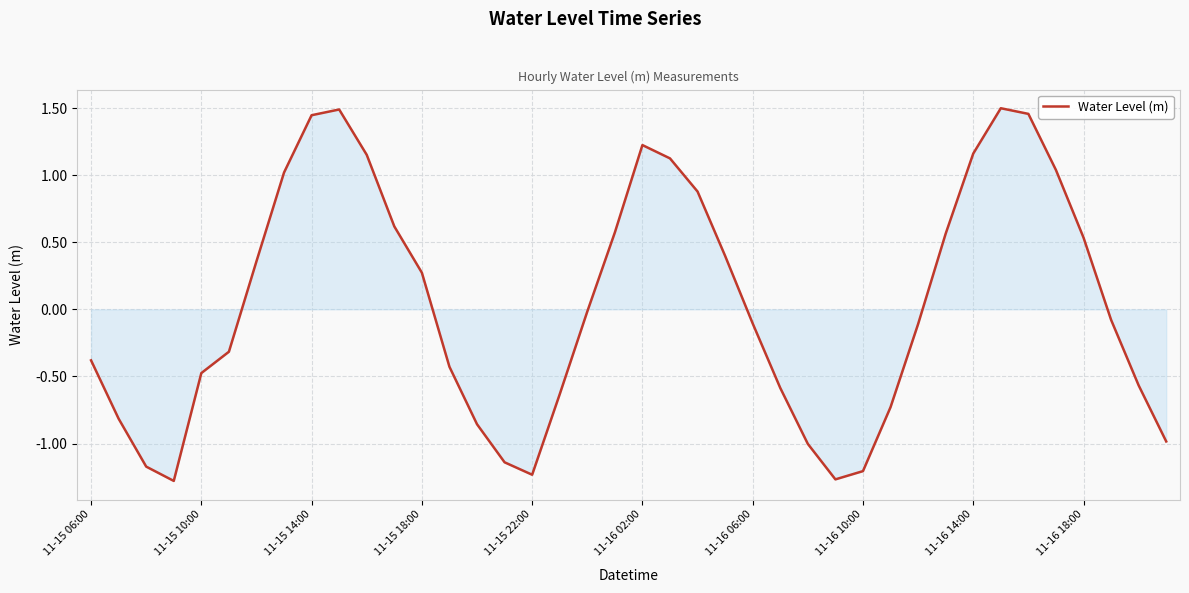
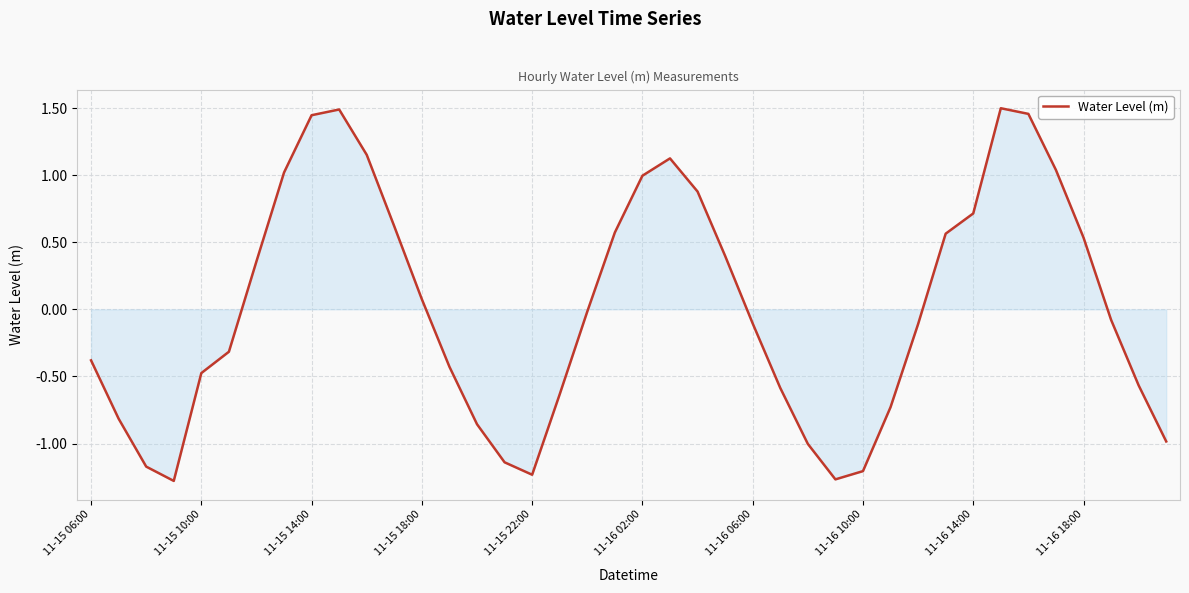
Water Level (m), 11-15 18:00: 0.27 -> 0.07
Water Level (m), 11-16 02:00: 1.22 -> 1.00
Water Level (m), 11-16 14:00: 1.16 -> 0.71
